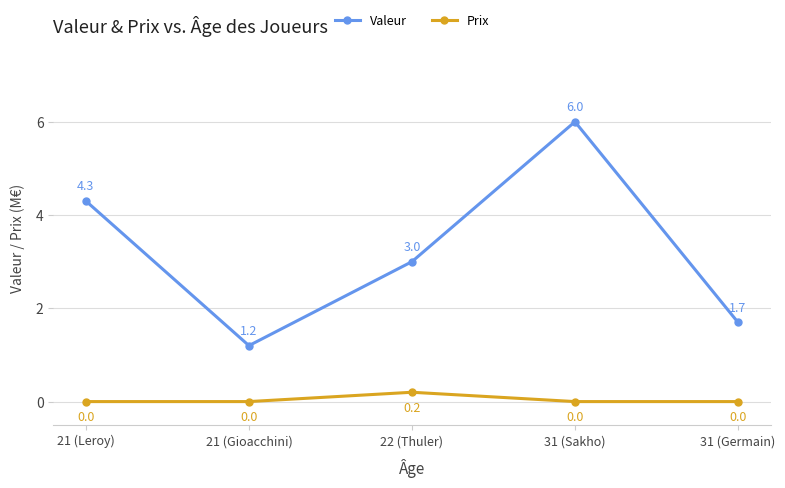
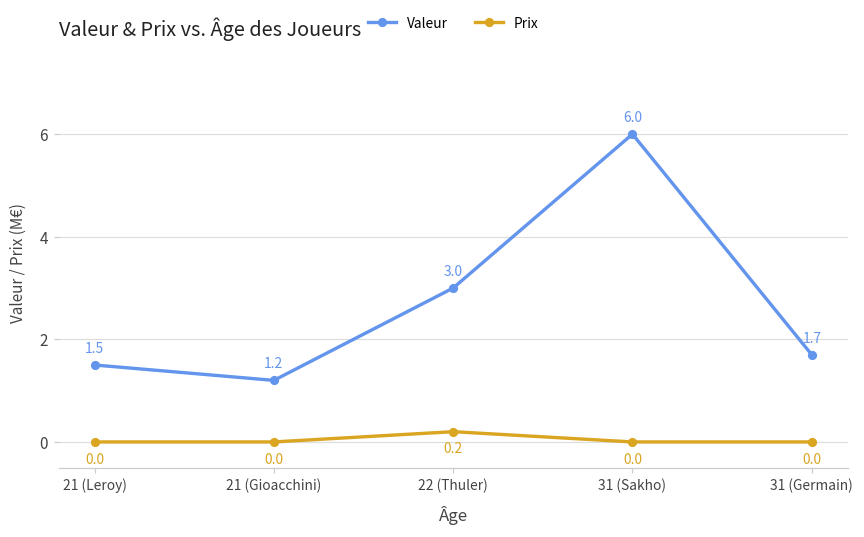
Valeur, 21 (Leroy): 4.3 -> 1.5
